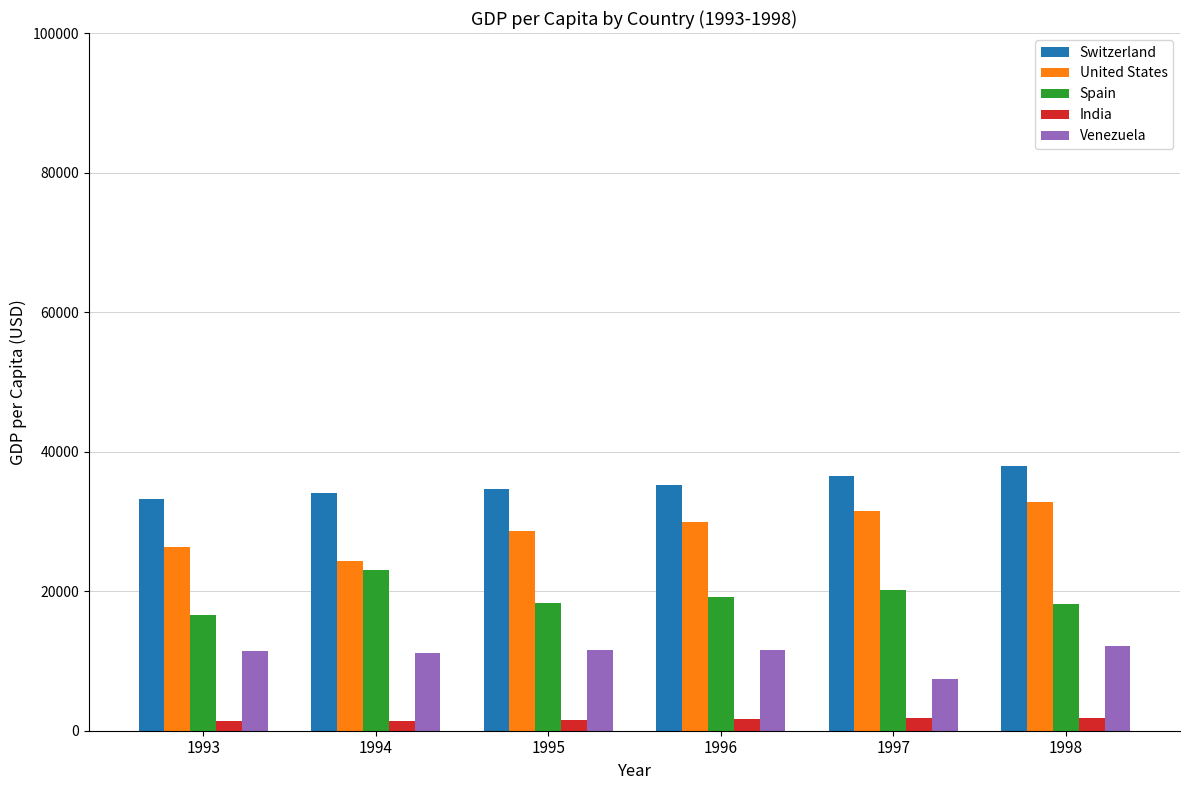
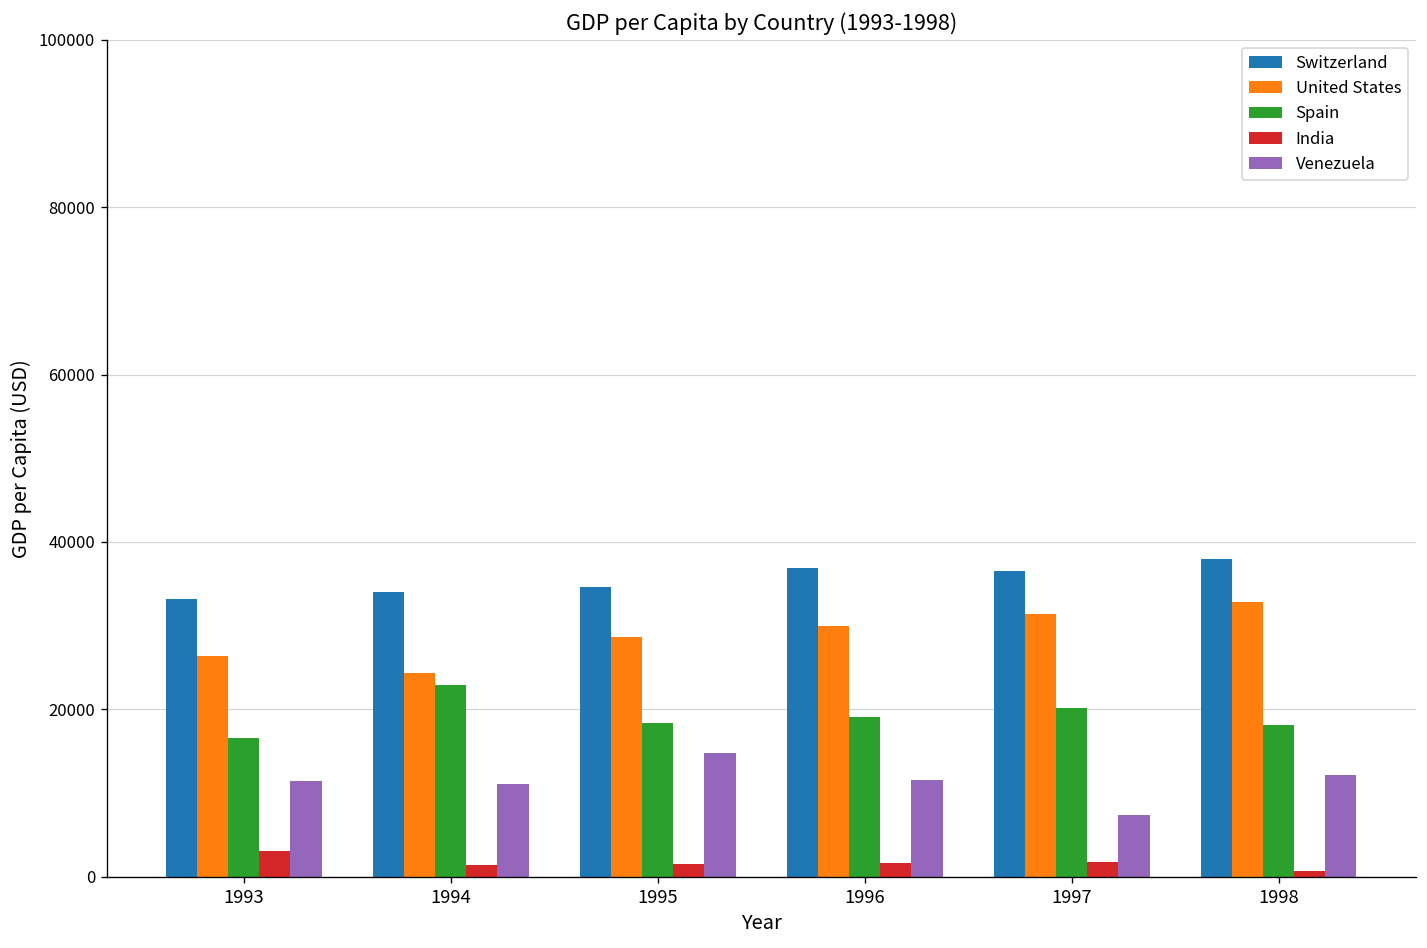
India, 1993: 1000 -> 3000
Venezuela, 1995: 12000 -> 15000
Switzerland, 1996: 35000 -> 37000
India, 1998: 2000 -> 1000
